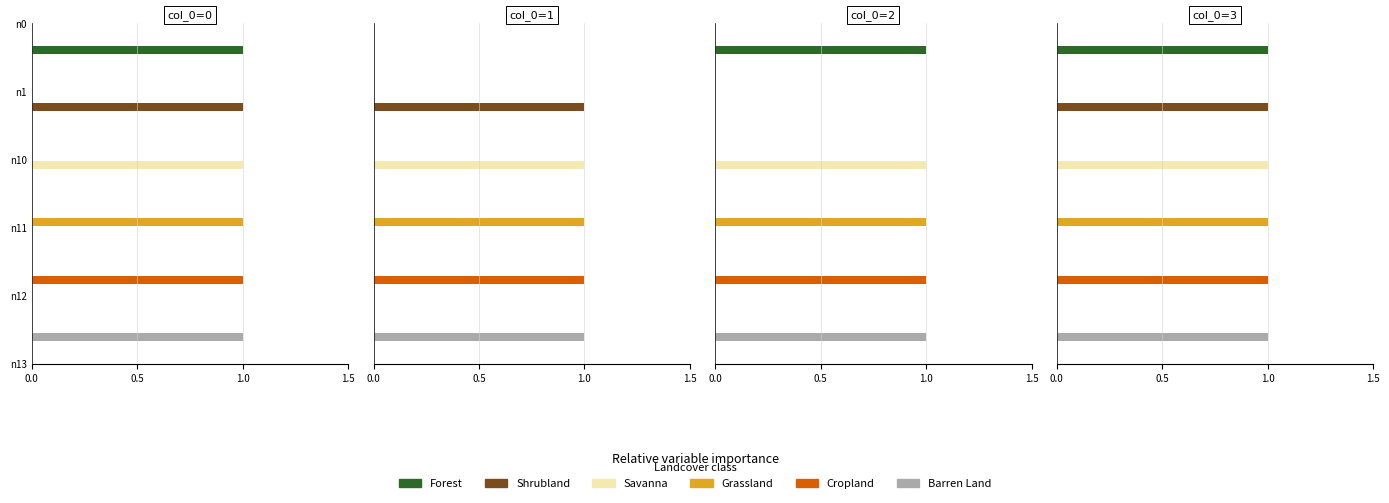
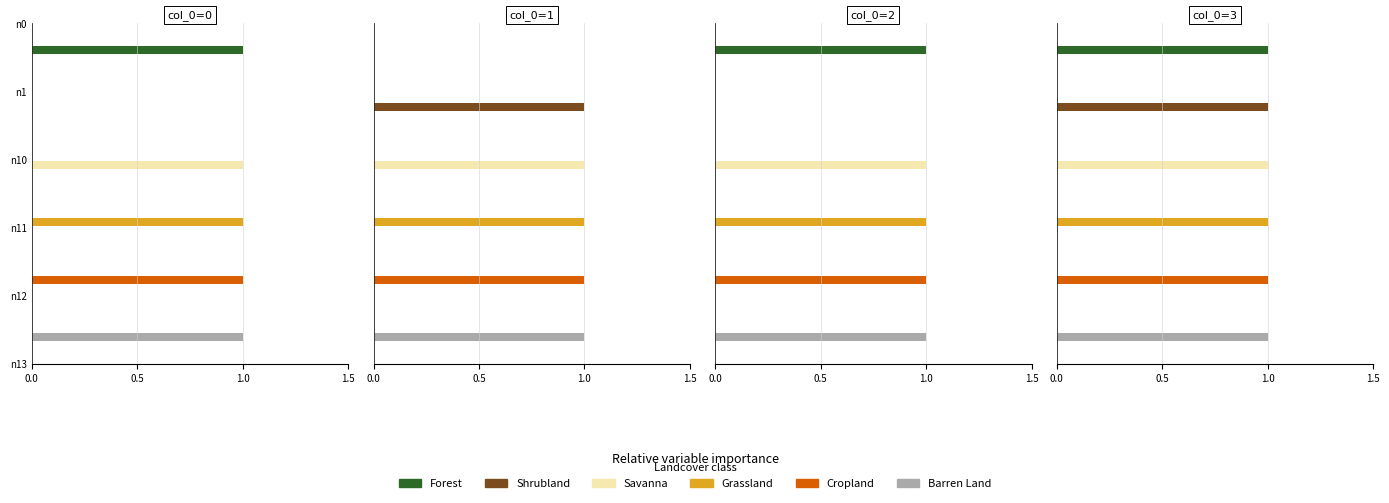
col_0=0, n1: 1 -> 0
